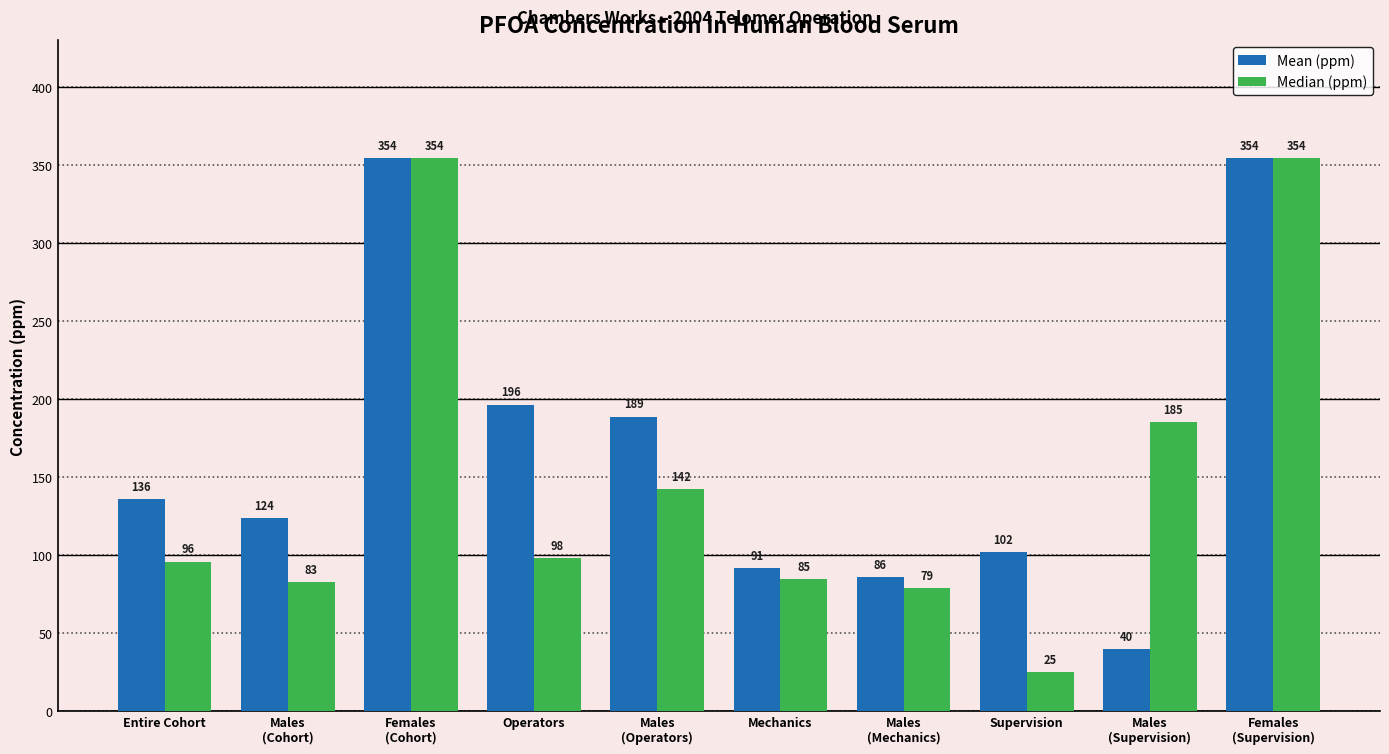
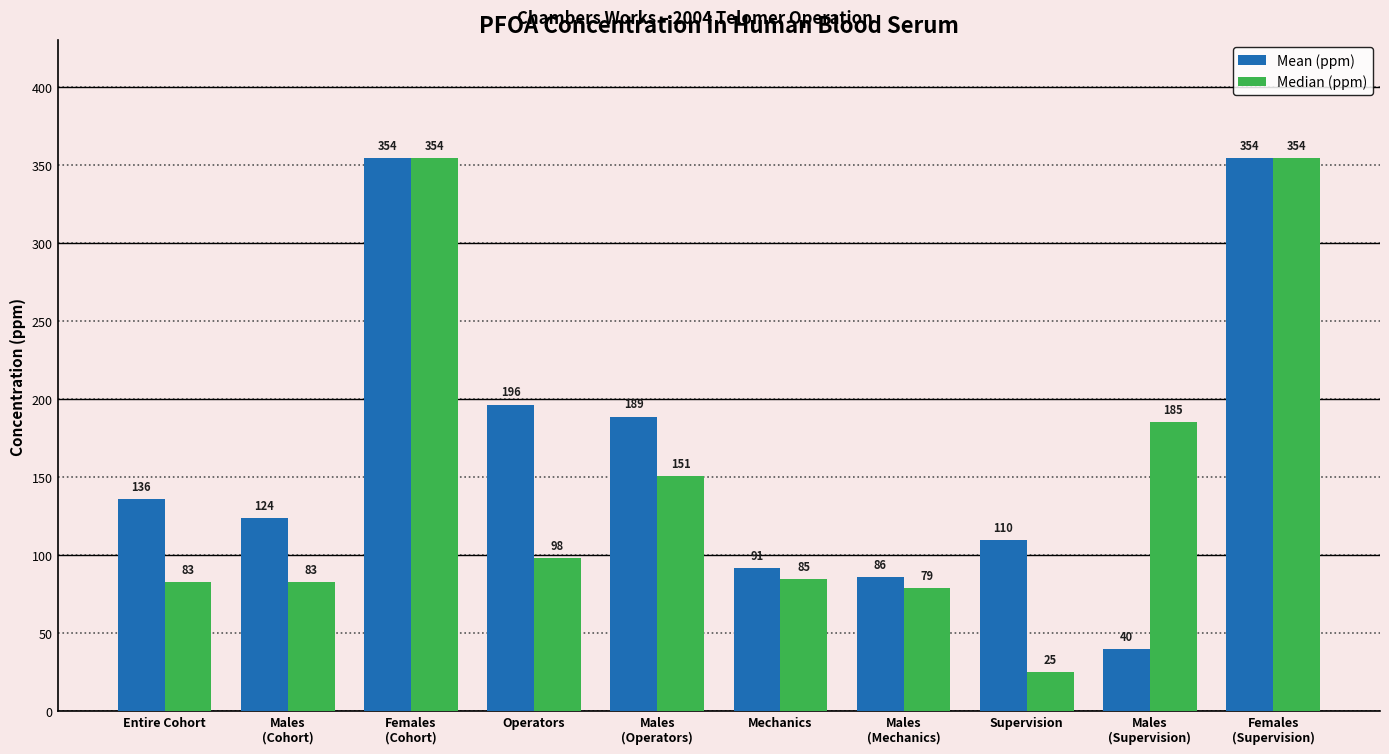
Median (ppm), Entire Cohort: 96 -> 83
Median (ppm), Males (Operators): 142 -> 151
Mean (ppm), Supervision: 102 -> 110
